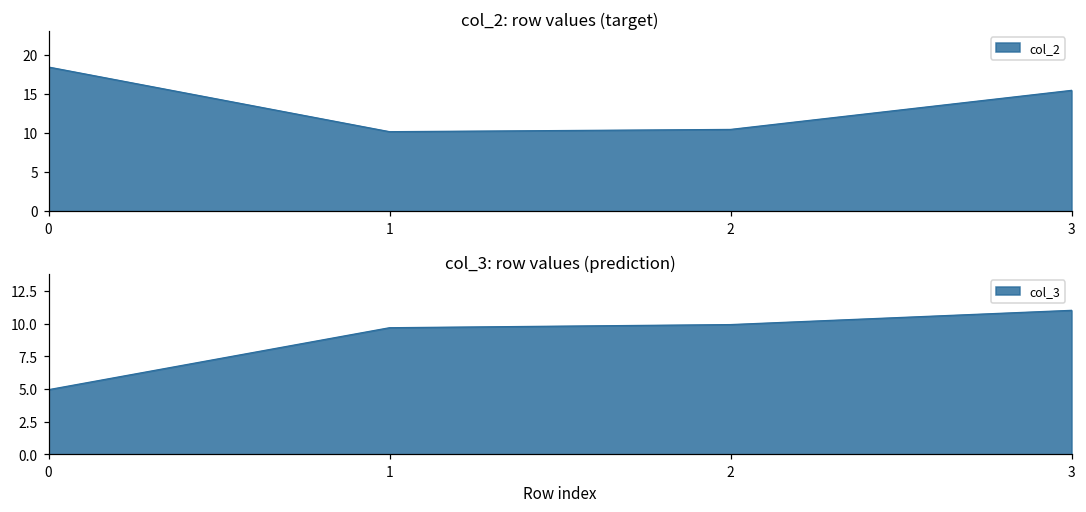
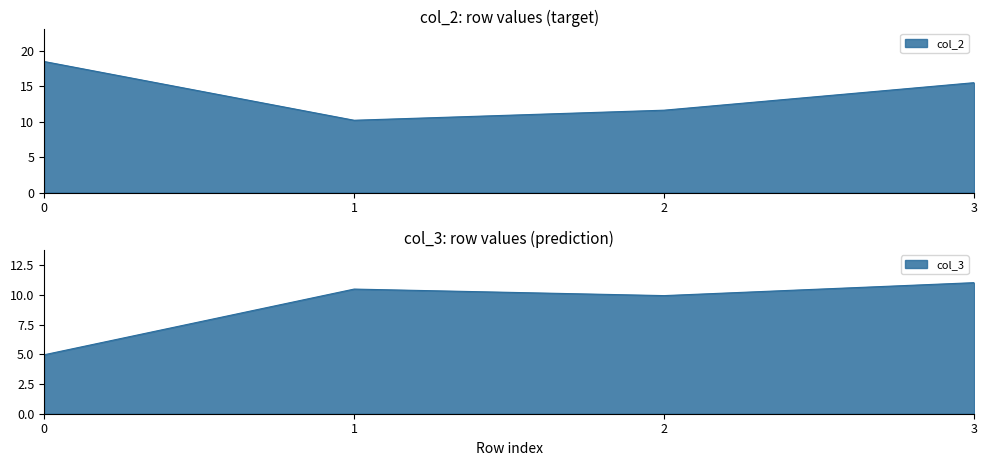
col_2: row values (target), 2: 10 -> 12
col_3: row values (prediction), 1: 9.7 -> 10.5
